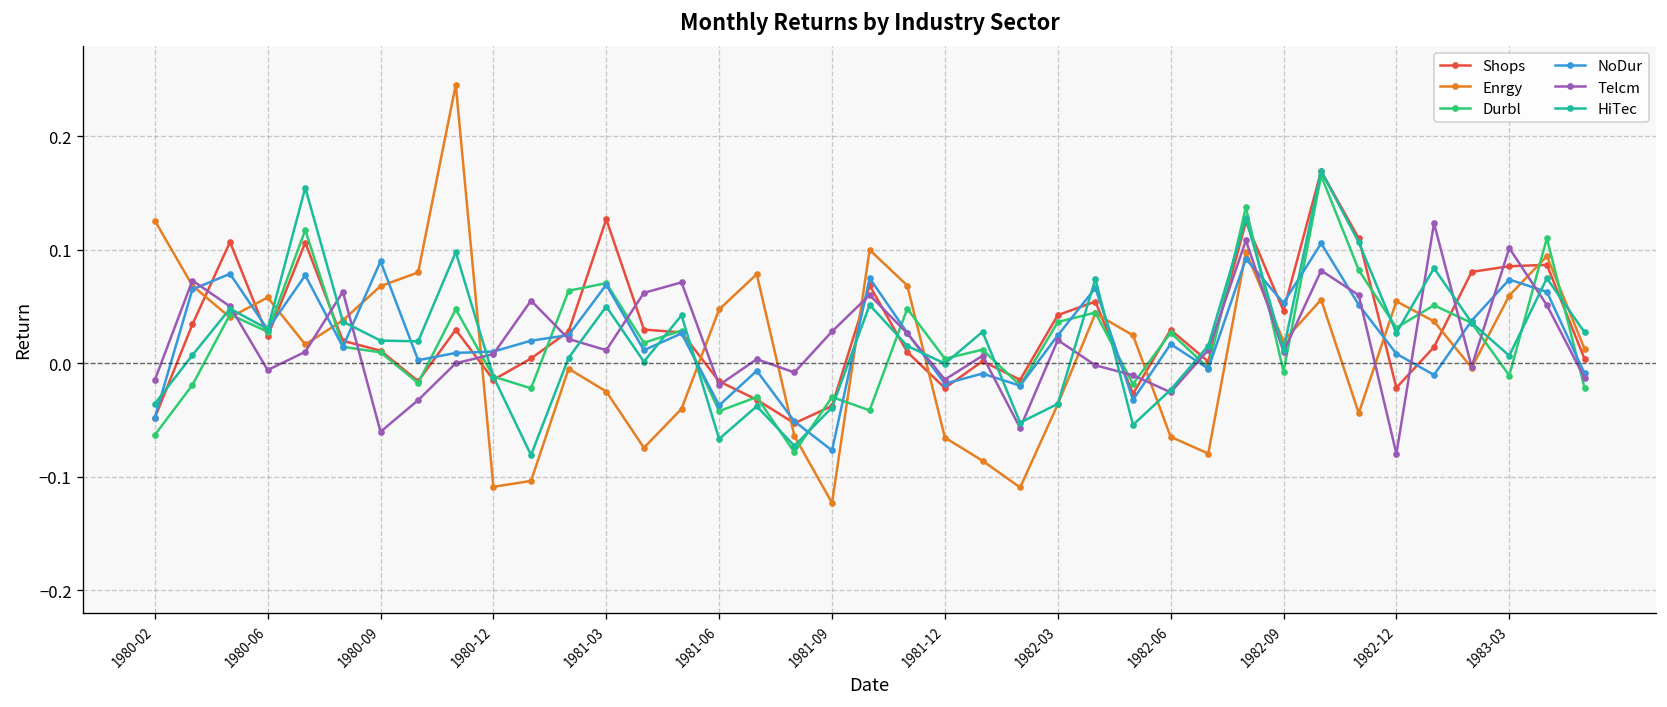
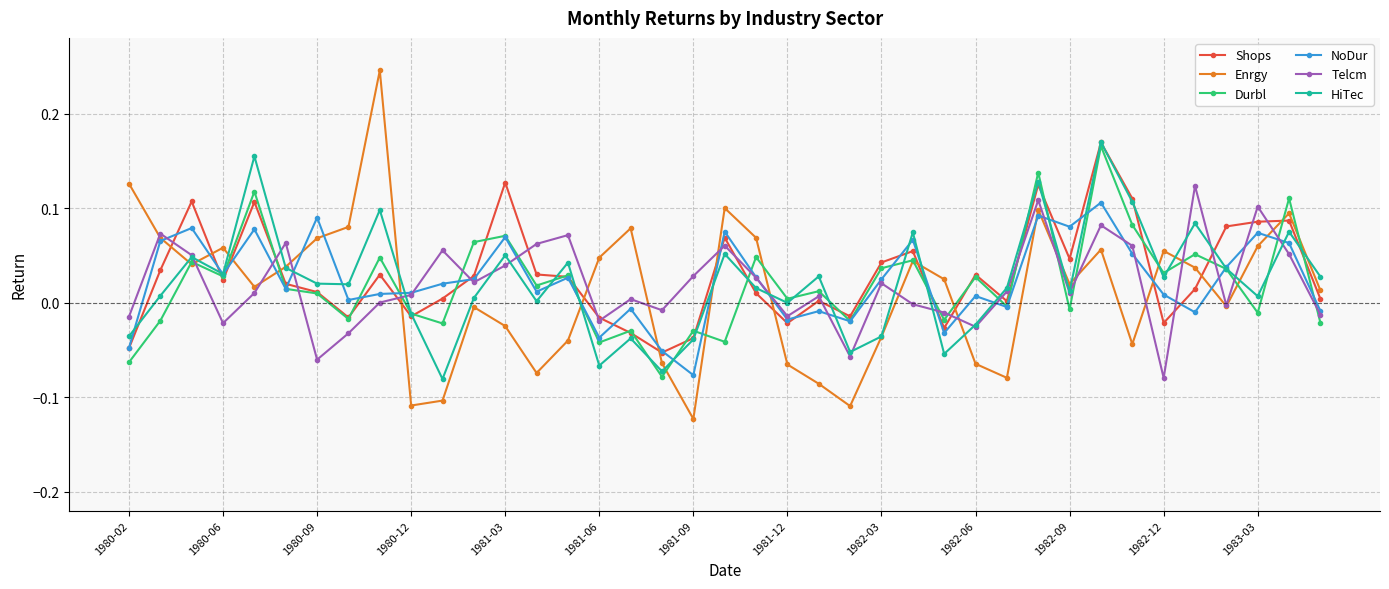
Telcm, 1980-06: -0.01 -> -0.02
Telcm, 1981-03: 0.01 -> 0.04
NoDur, 1982-06: 0.02 -> 0.01
NoDur, 1982-09: 0.05 -> 0.08
